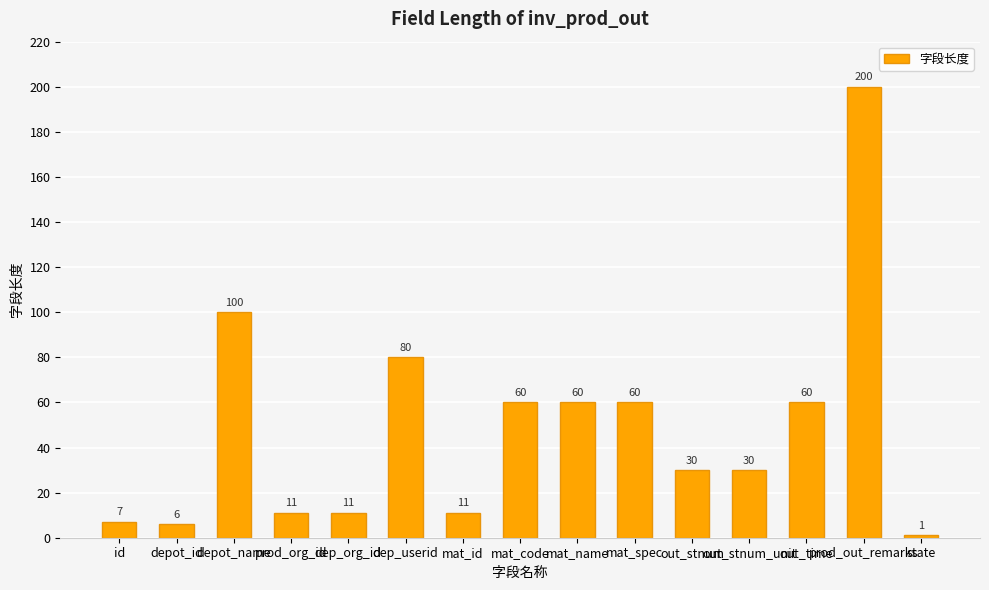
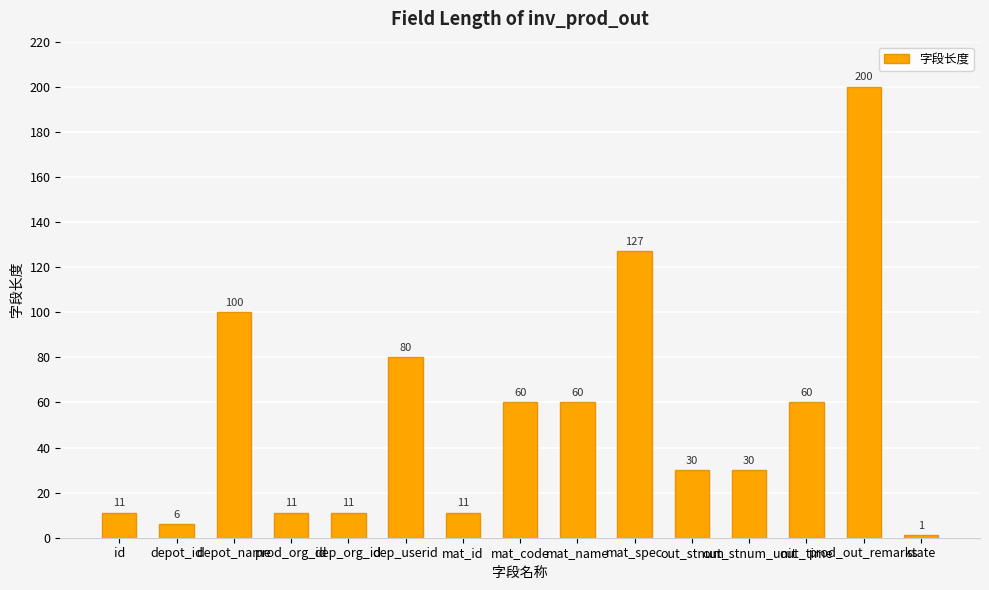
id: 7 -> 11
mat_spec: 60 -> 127
